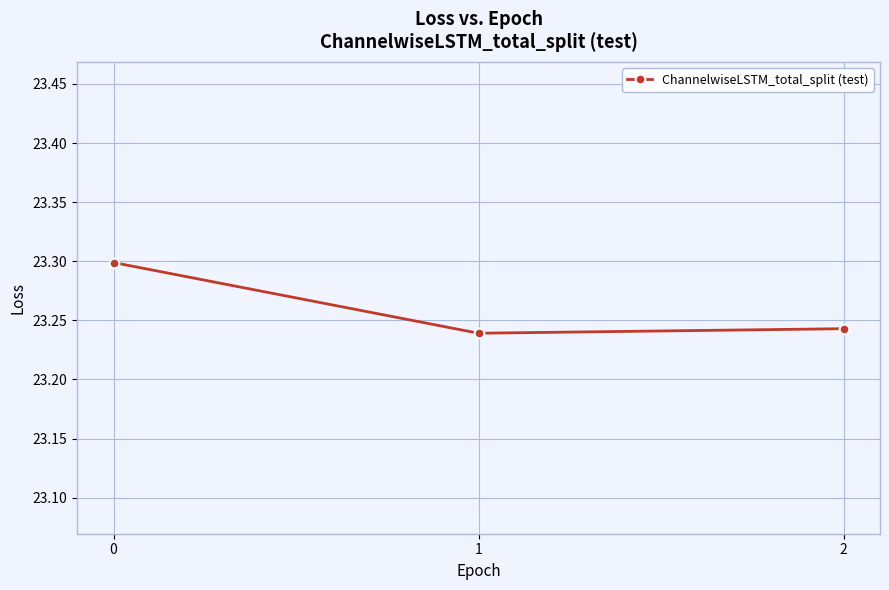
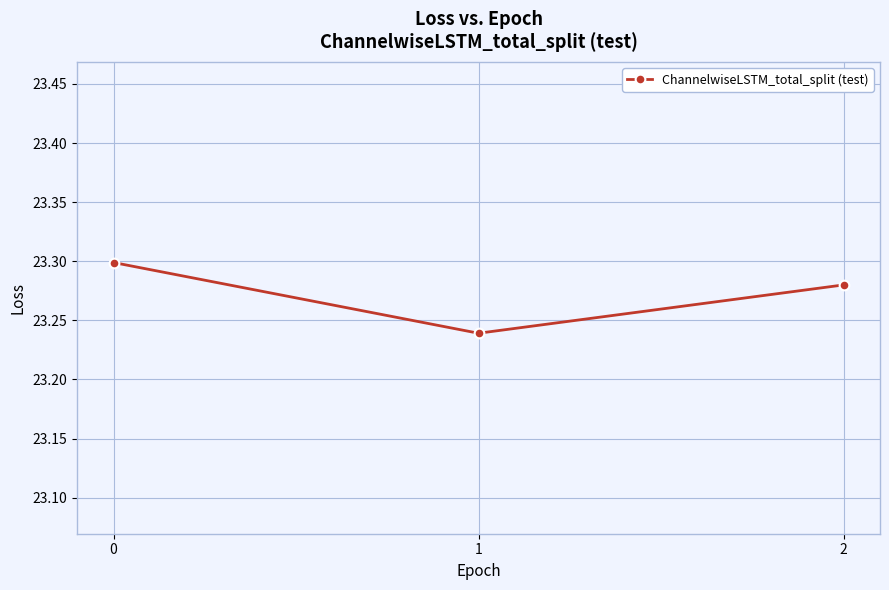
2: 23.243 -> 23.280
